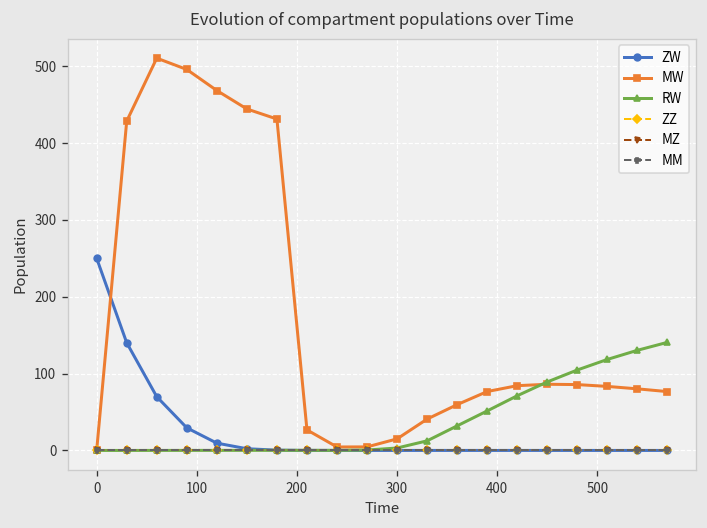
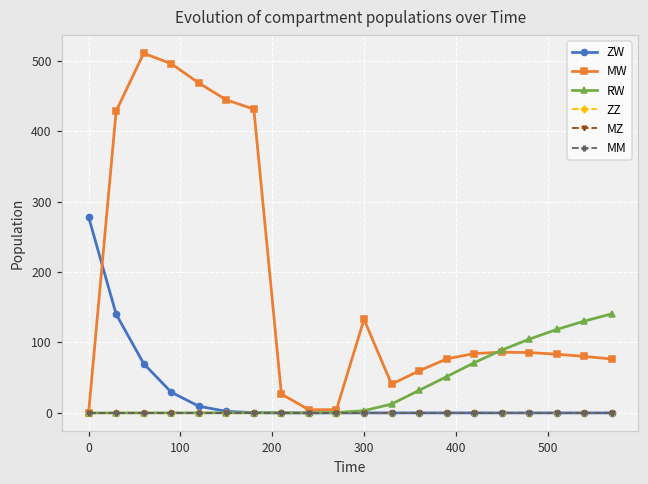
ZW, 0: 250 -> 280
MW, 300: 20 -> 130
